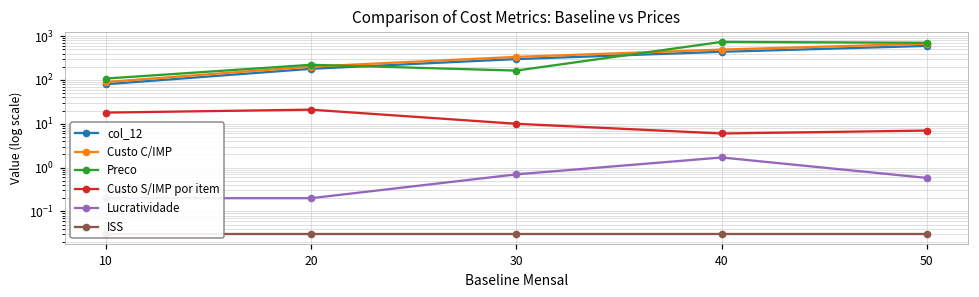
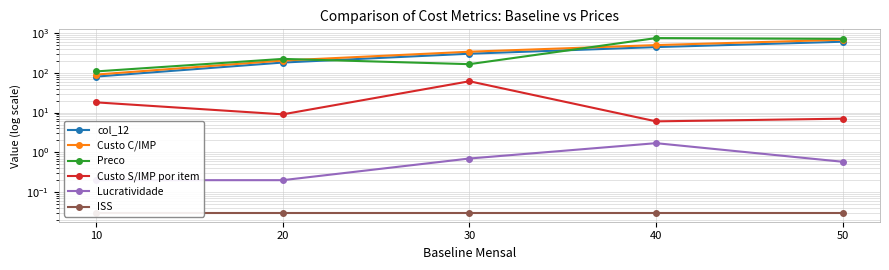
Custo S/IMP por item, 20: 20 -> 9
Custo S/IMP por item, 30: 10 -> 60
